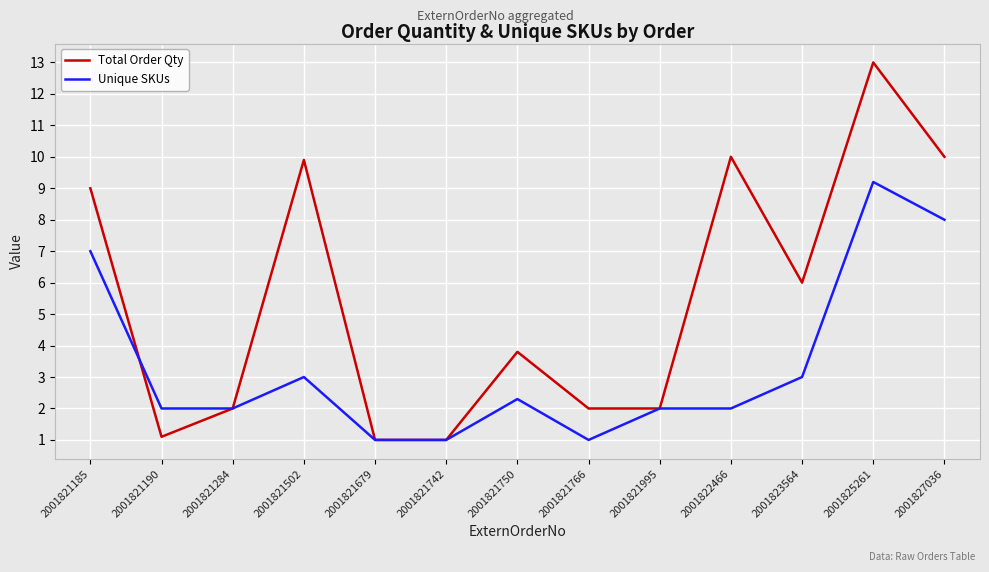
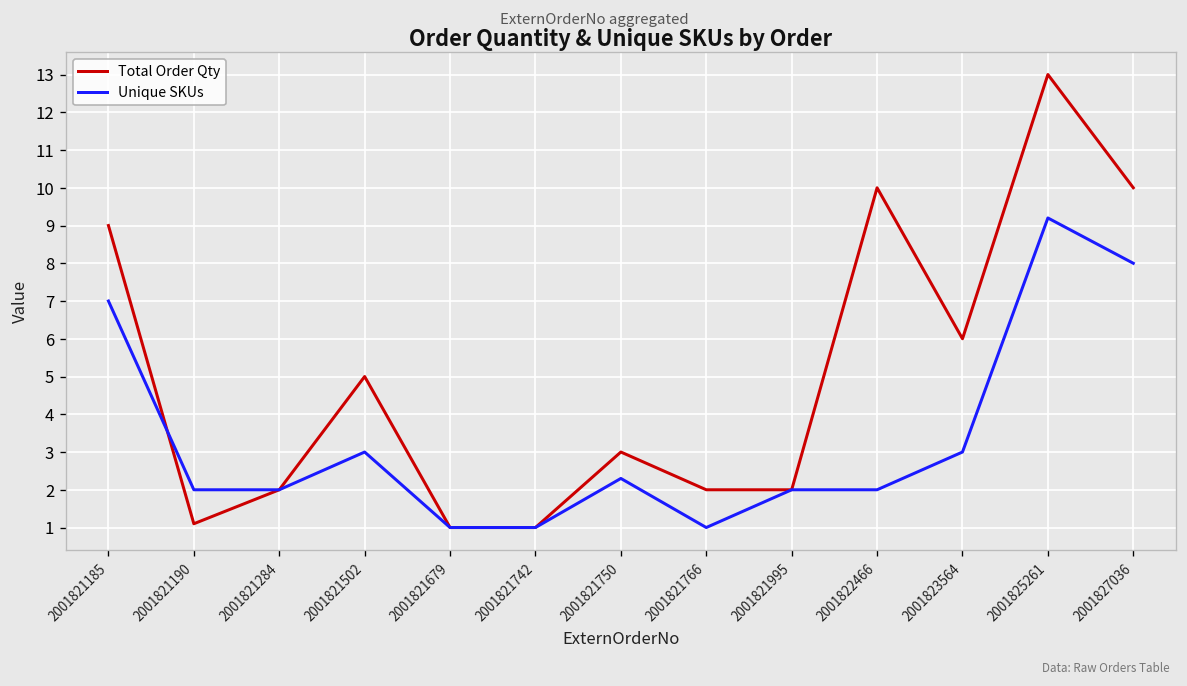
Total Order Qty, 2001821502: 9.9 -> 5.0
Total Order Qty, 2001821750: 3.8 -> 3.0
